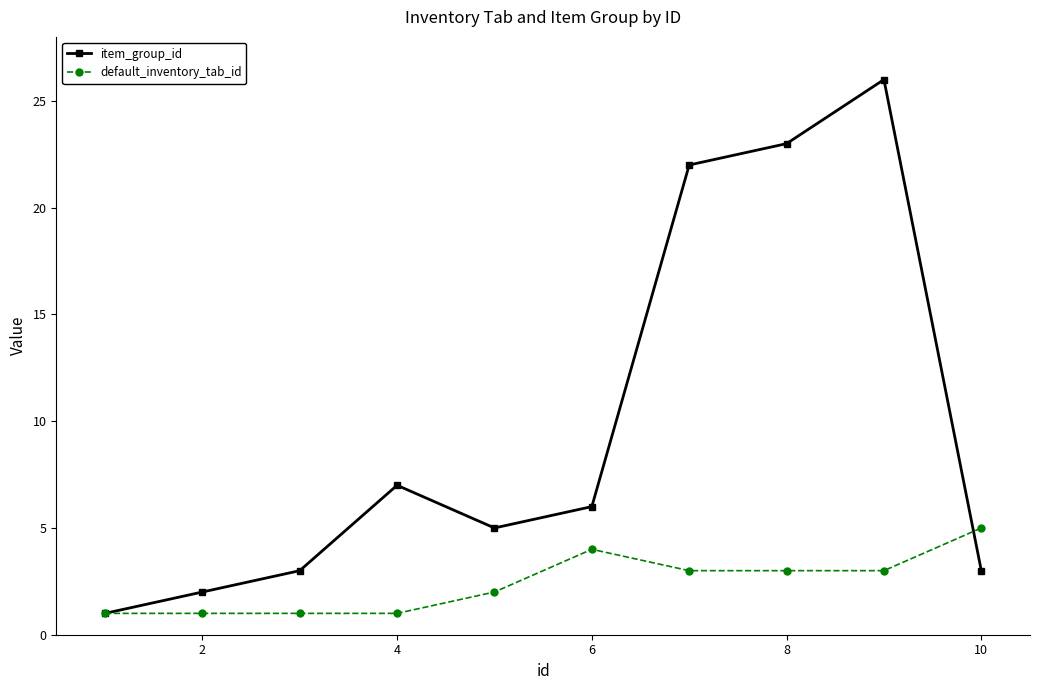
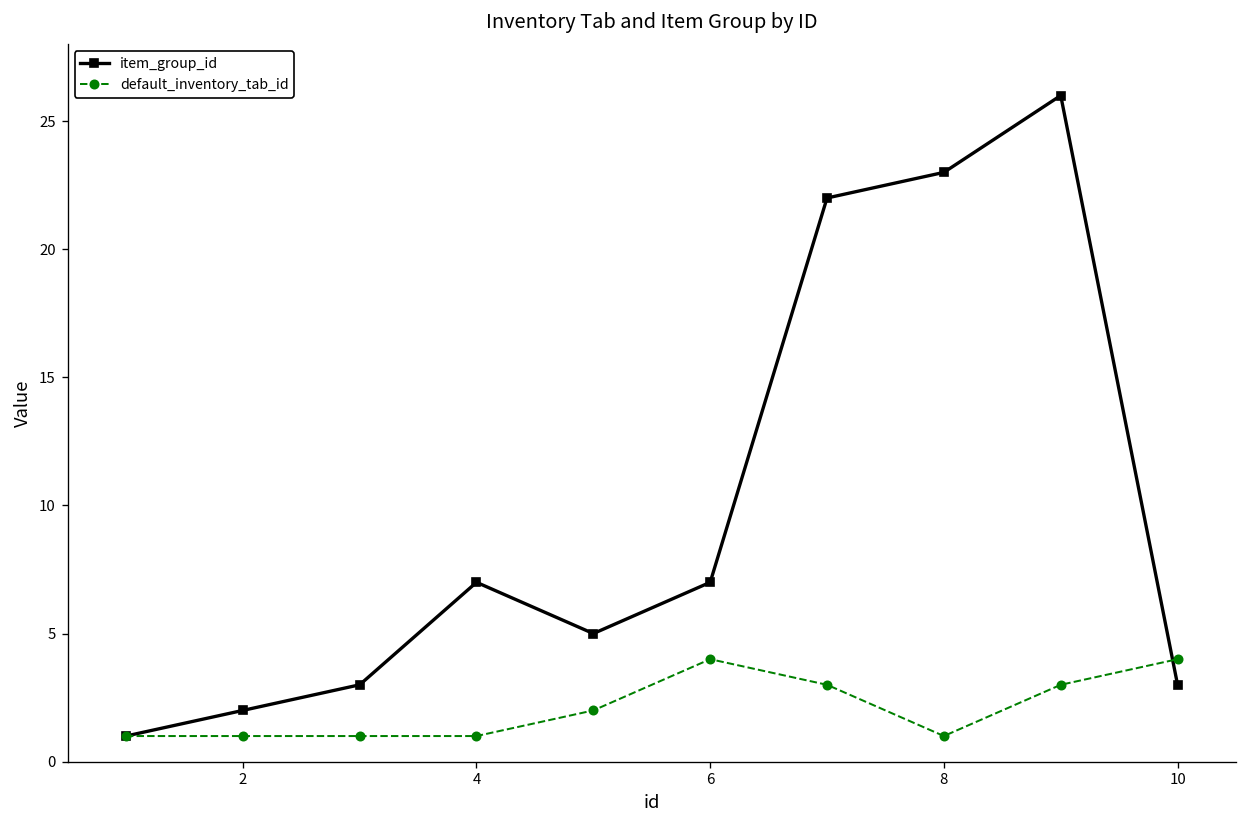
item_group_id, 6: 6 -> 7
default_inventory_tab_id, 8: 3 -> 1
default_inventory_tab_id, 10: 5 -> 4
